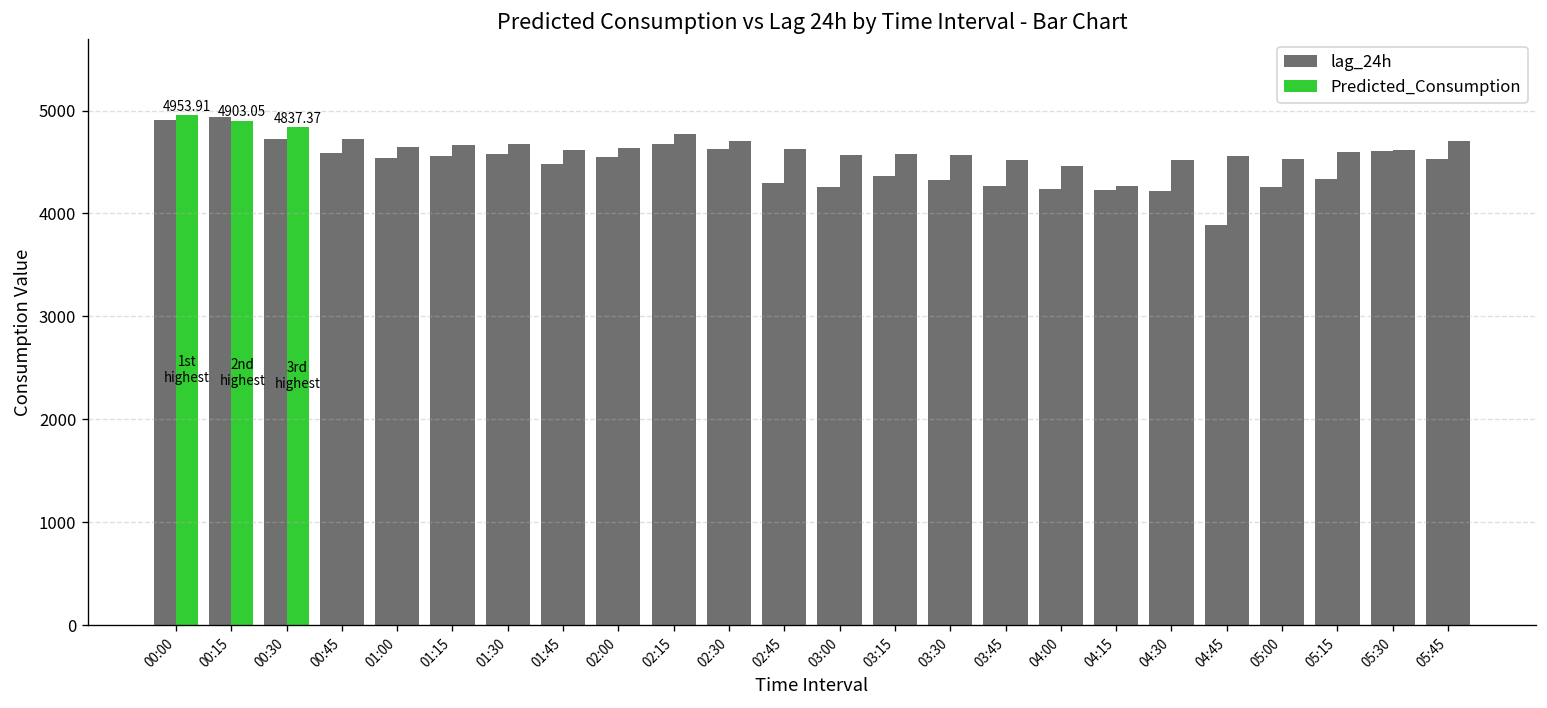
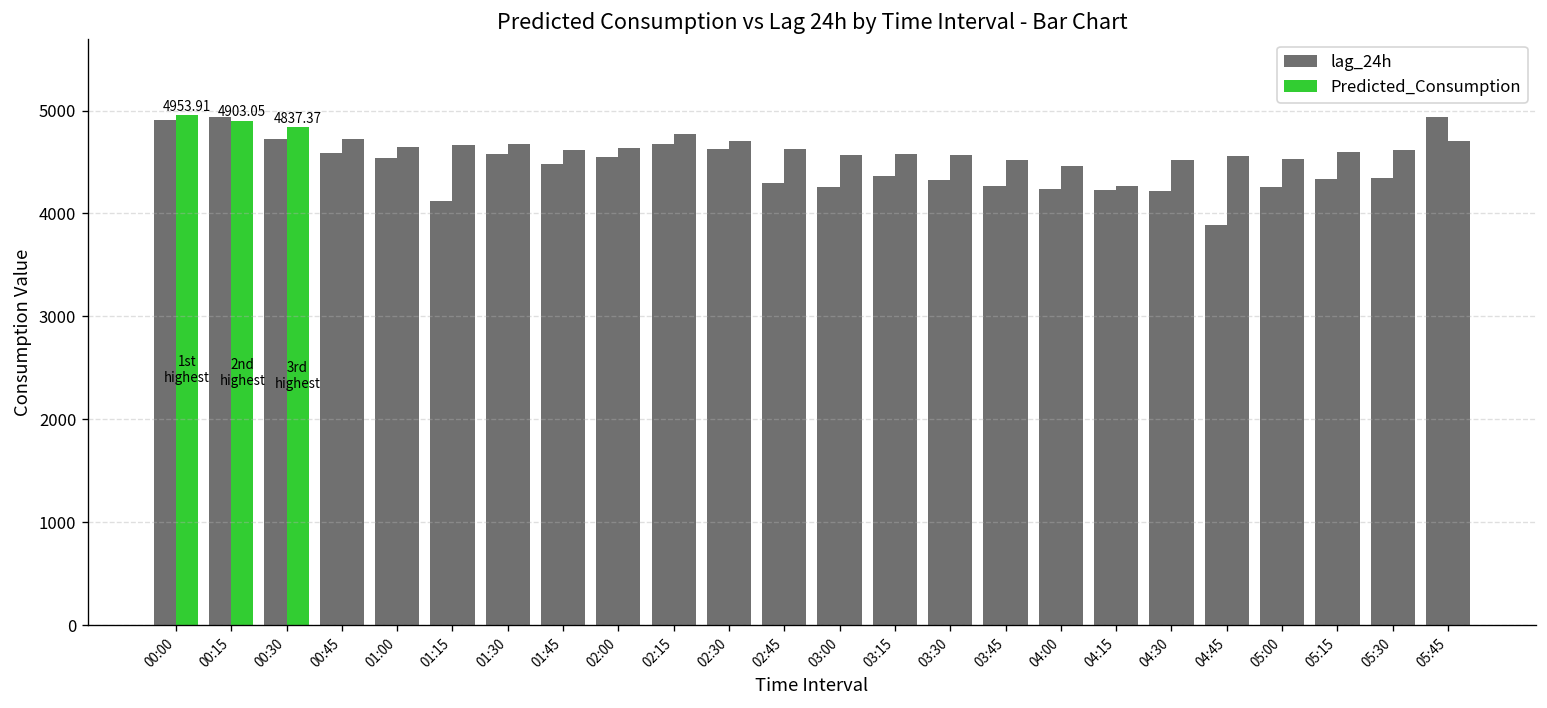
lag_24h, 01:15: 4600 -> 4100
lag_24h, 05:30: 4600 -> 4300
lag_24h, 05:45: 4500 -> 4900
